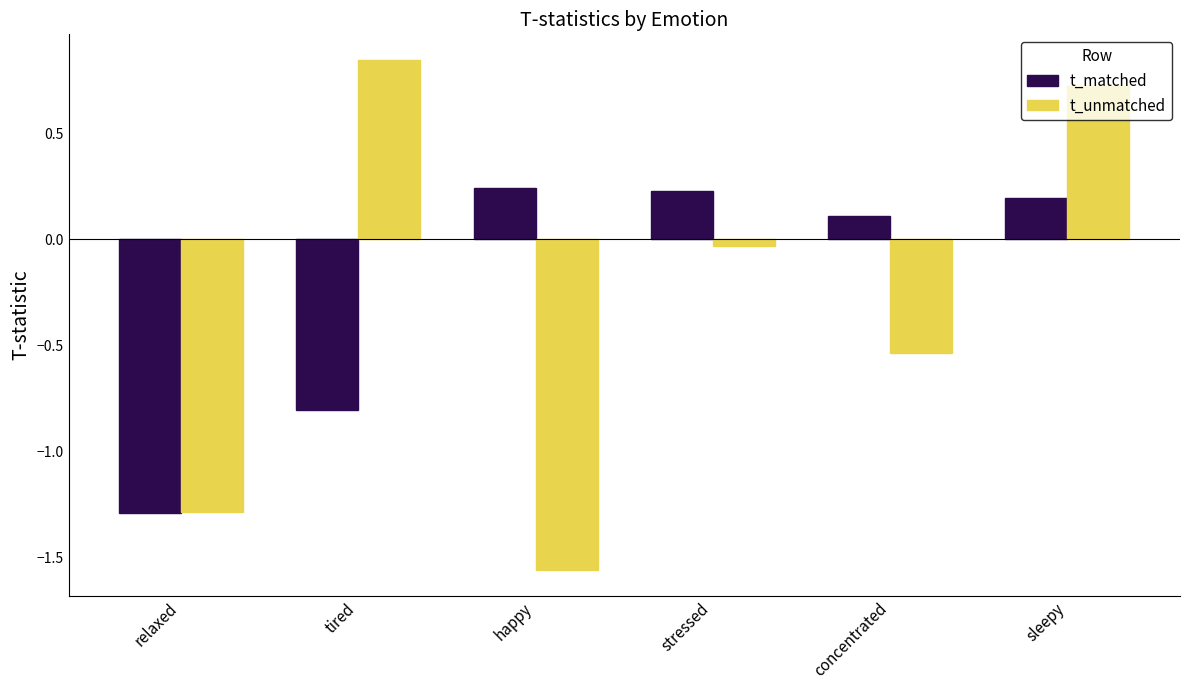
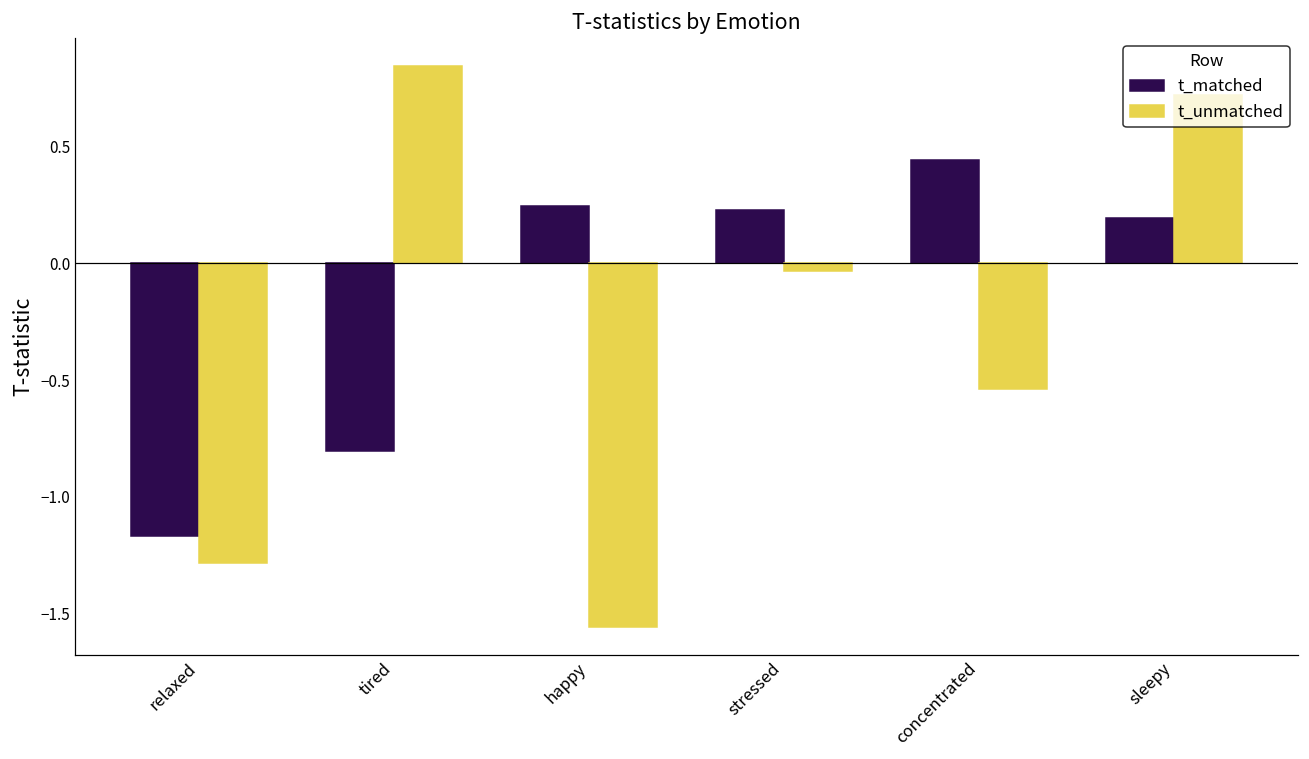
t_matched, relaxed: -1.29 -> -1.17
t_matched, concentrated: 0.11 -> 0.44
